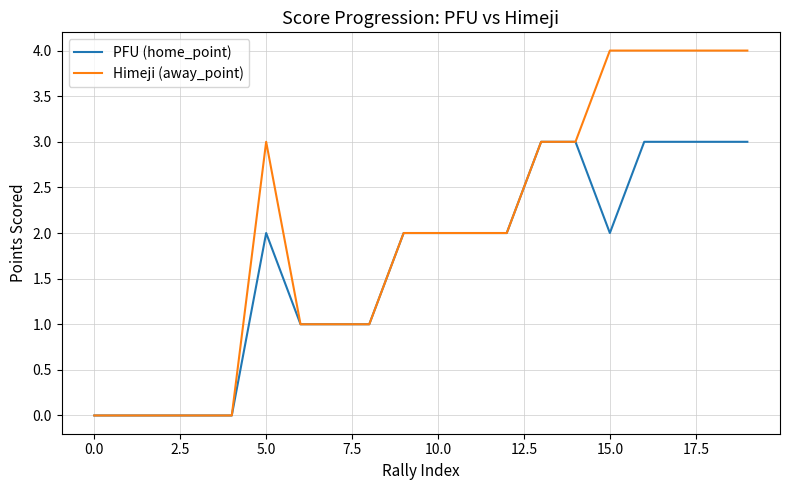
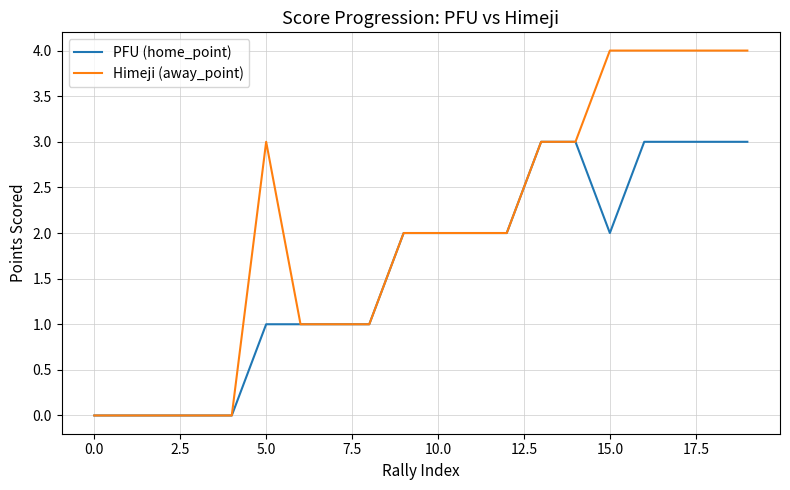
PFU (home_point), 5.0: 2 -> 1
